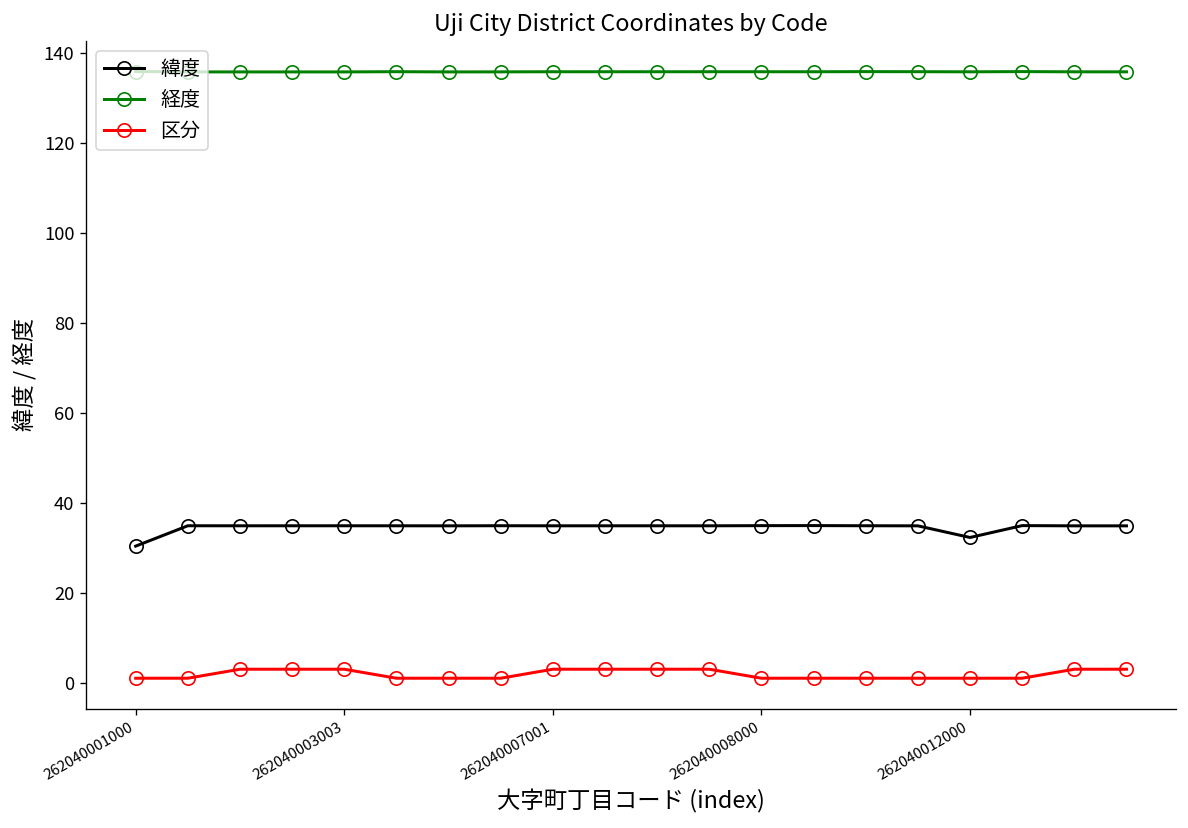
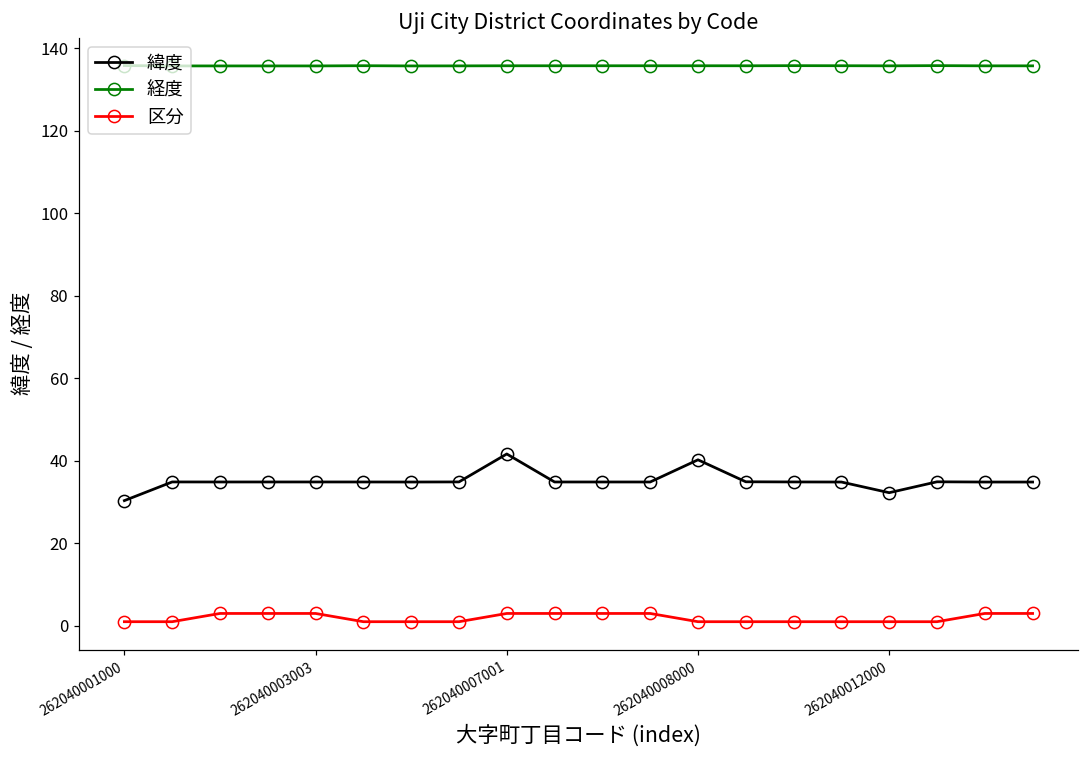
緯度, 262040007001: 35 -> 42
緯度, 262040008000: 35 -> 40
